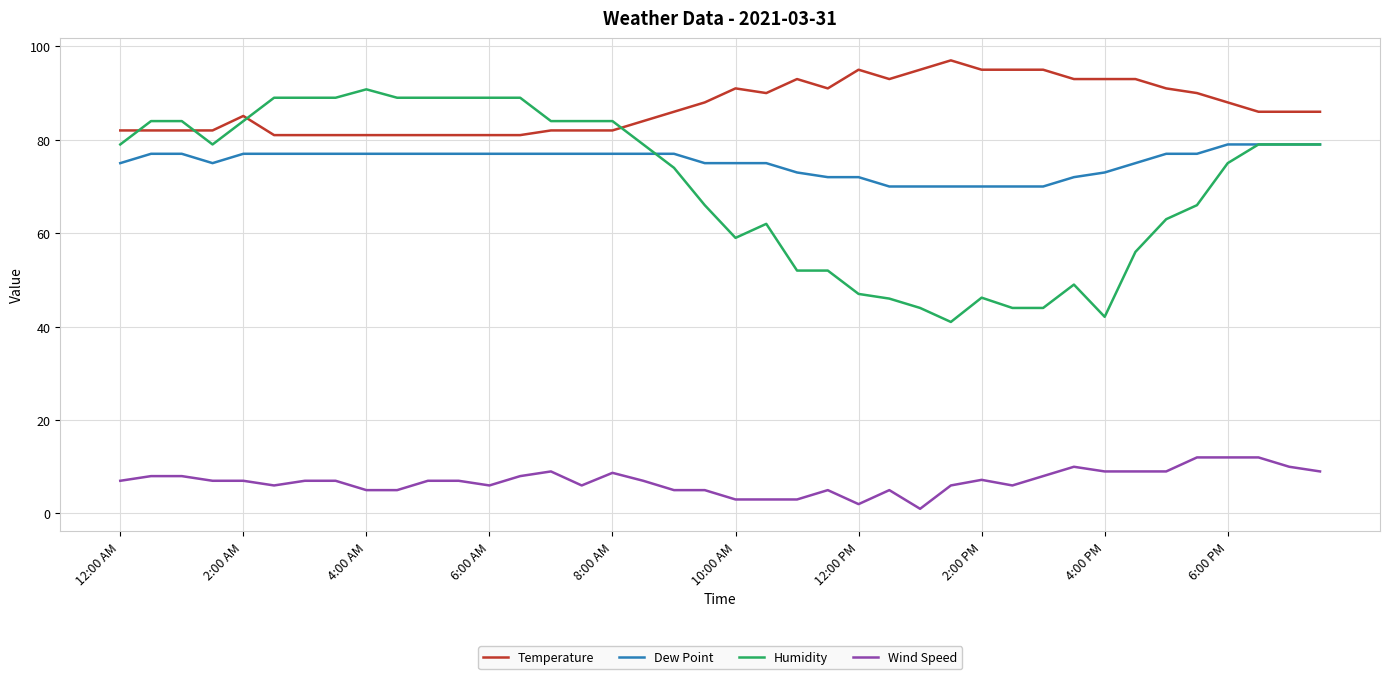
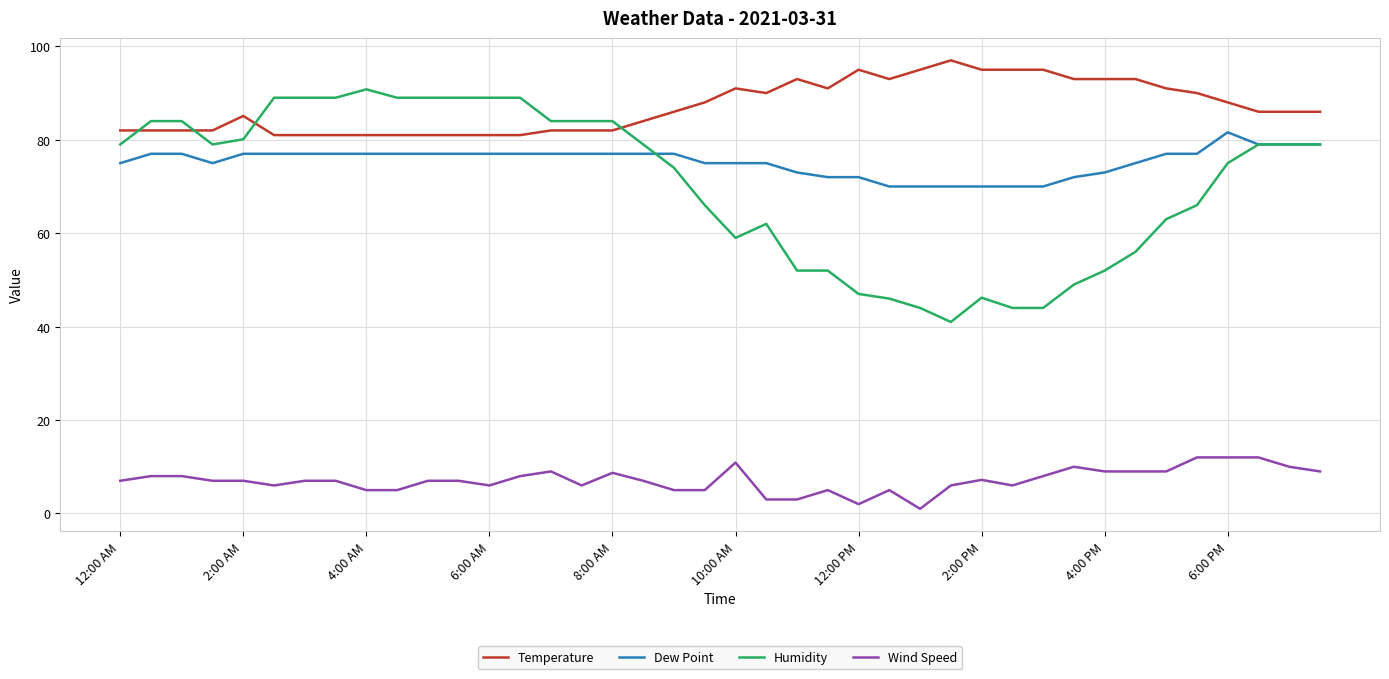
Humidity, 2:00 AM: 84 -> 80
Wind Speed, 10:00 AM: 3 -> 11
Humidity, 4:00 PM: 42 -> 52
Dew Point, 6:00 PM: 79 -> 82
